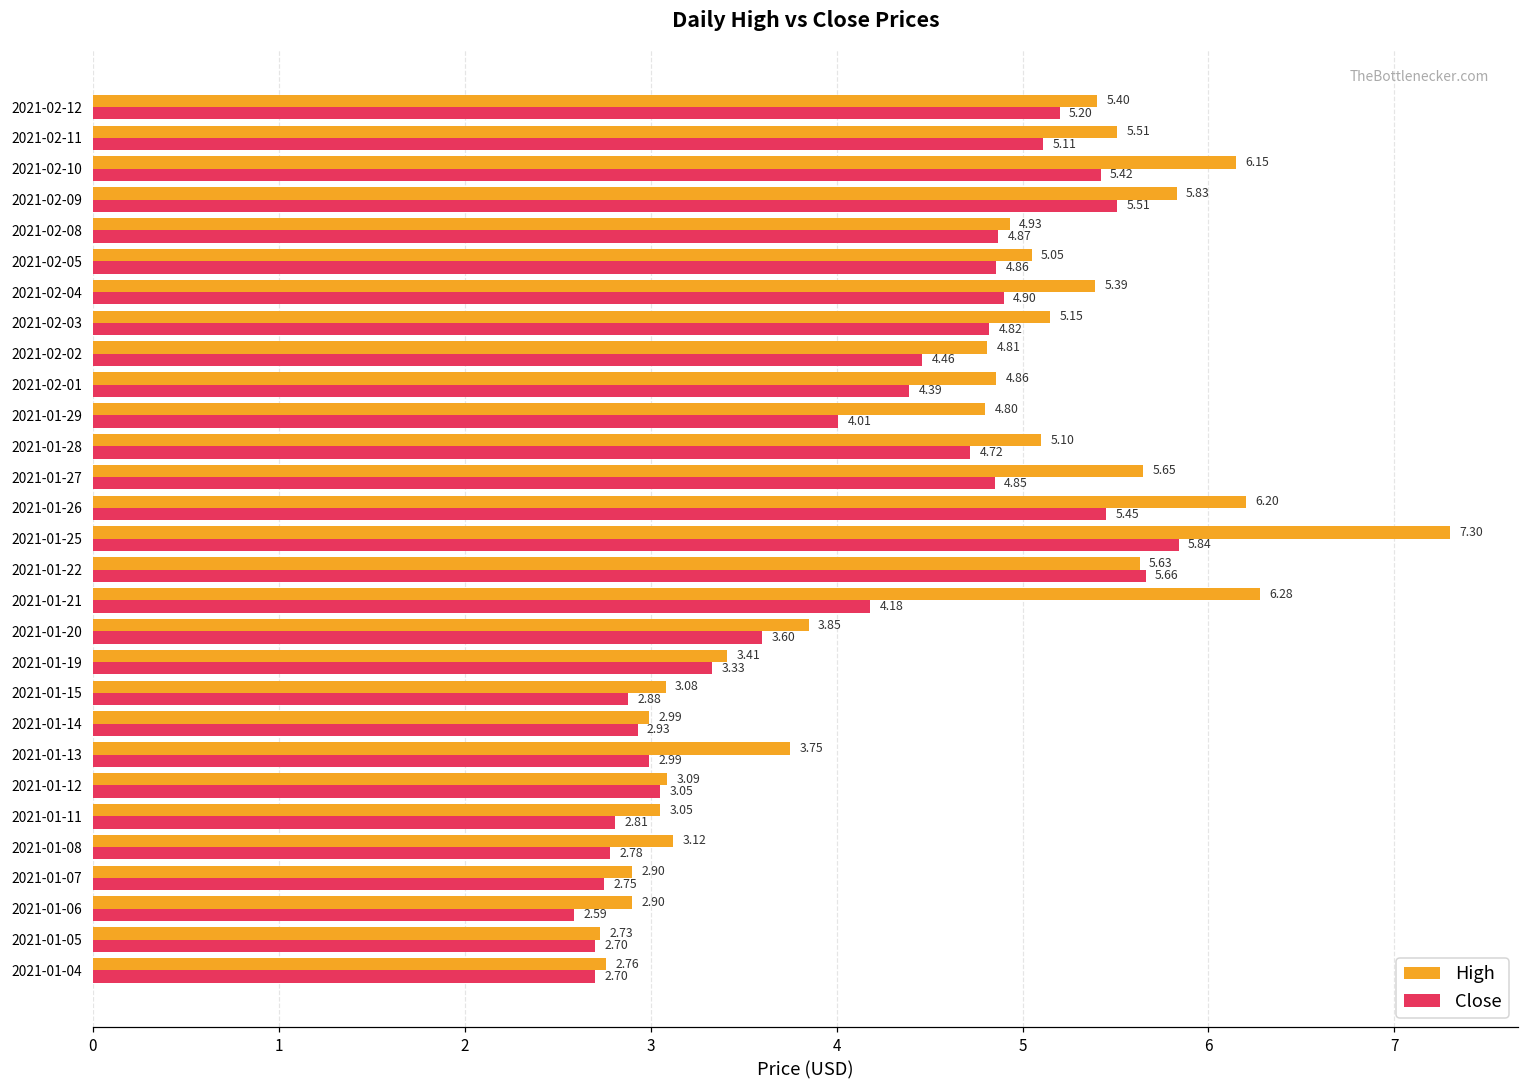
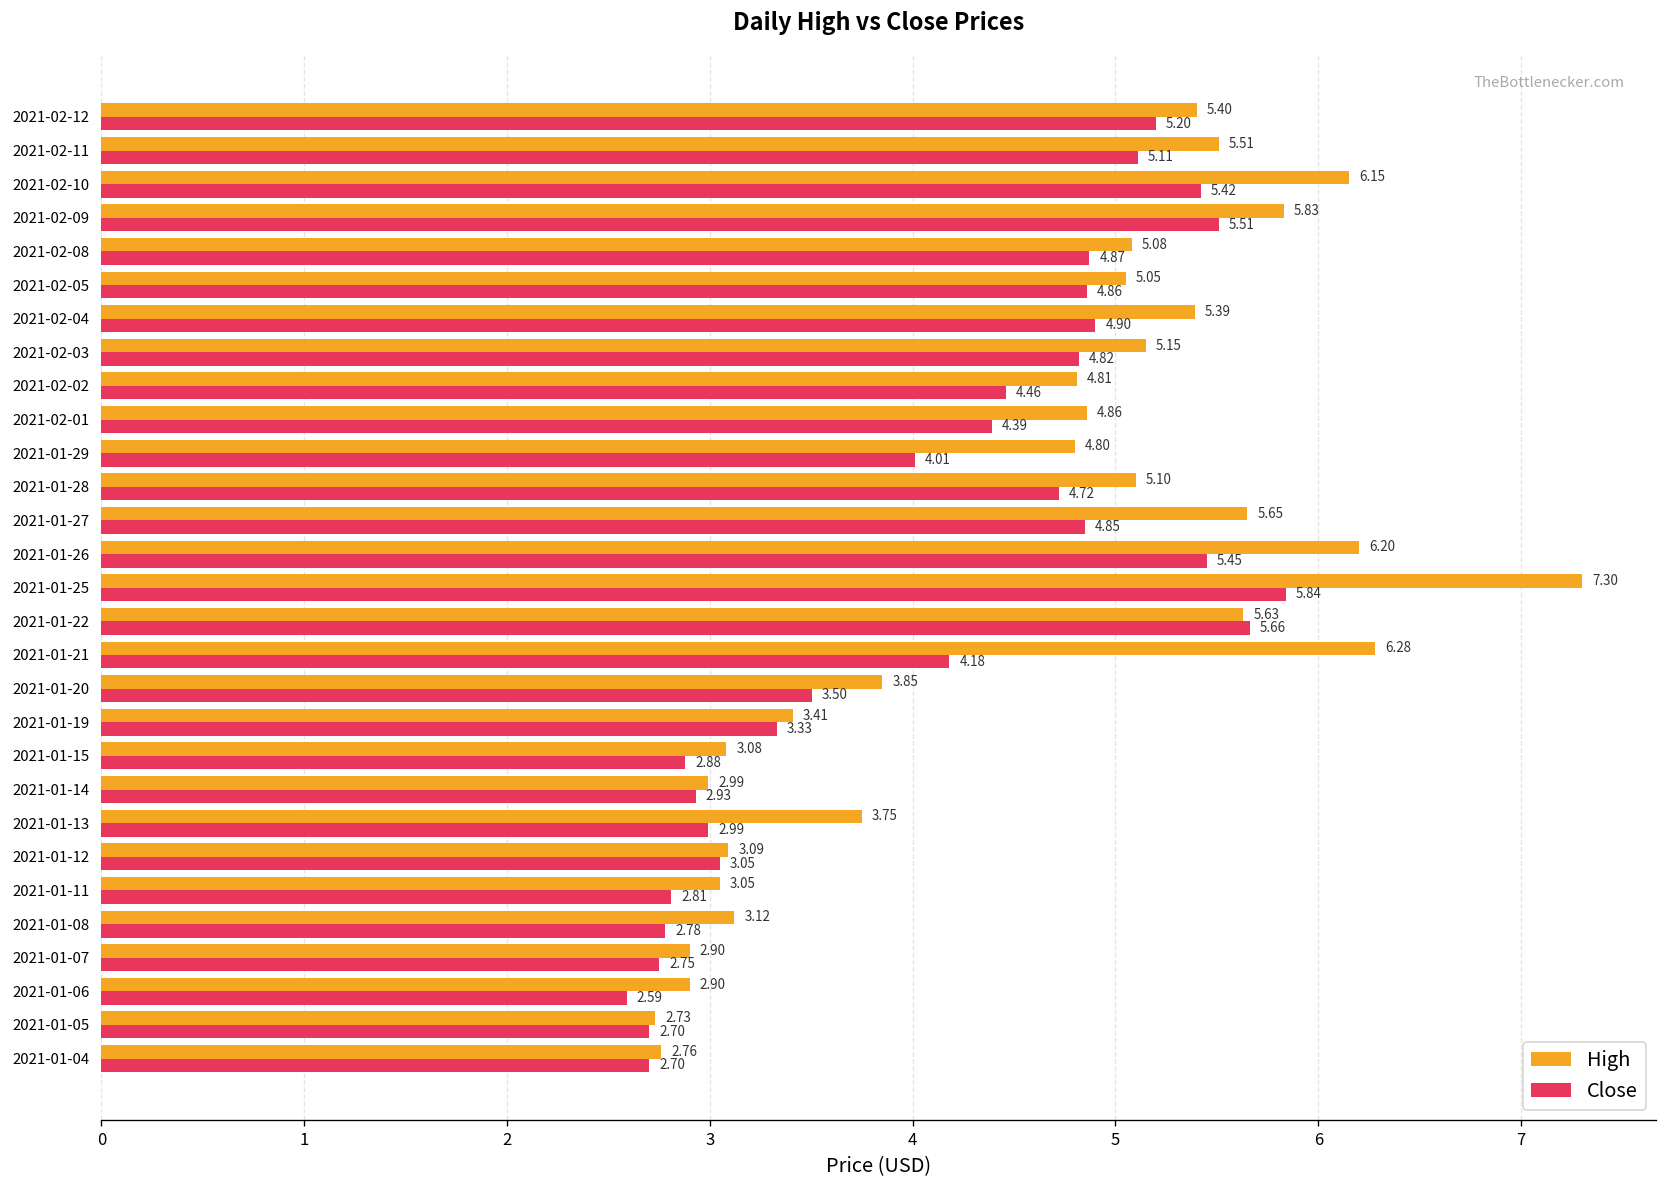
High, 2021-02-08: 4.93 -> 5.08
Close, 2021-01-20: 3.60 -> 3.50
